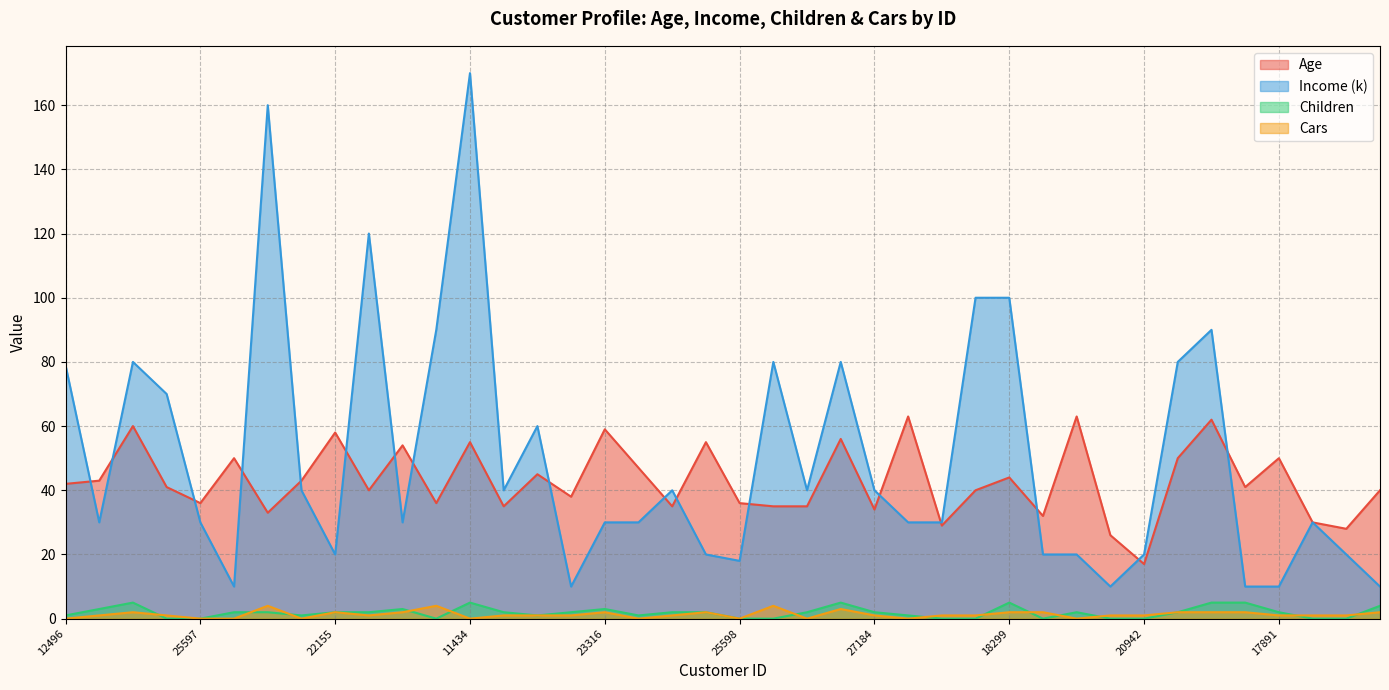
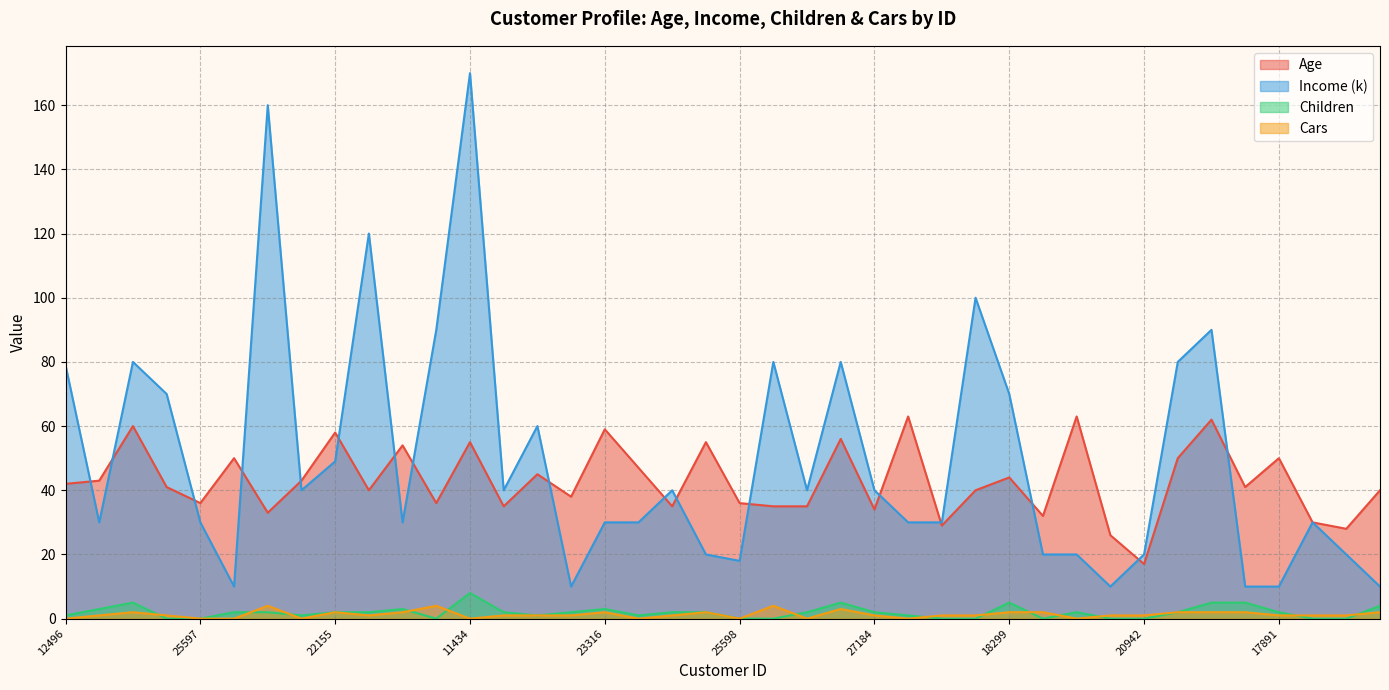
Income (k), 22155: 20 -> 49
Children, 11434: 5 -> 8
Income (k), 18299: 100 -> 70
